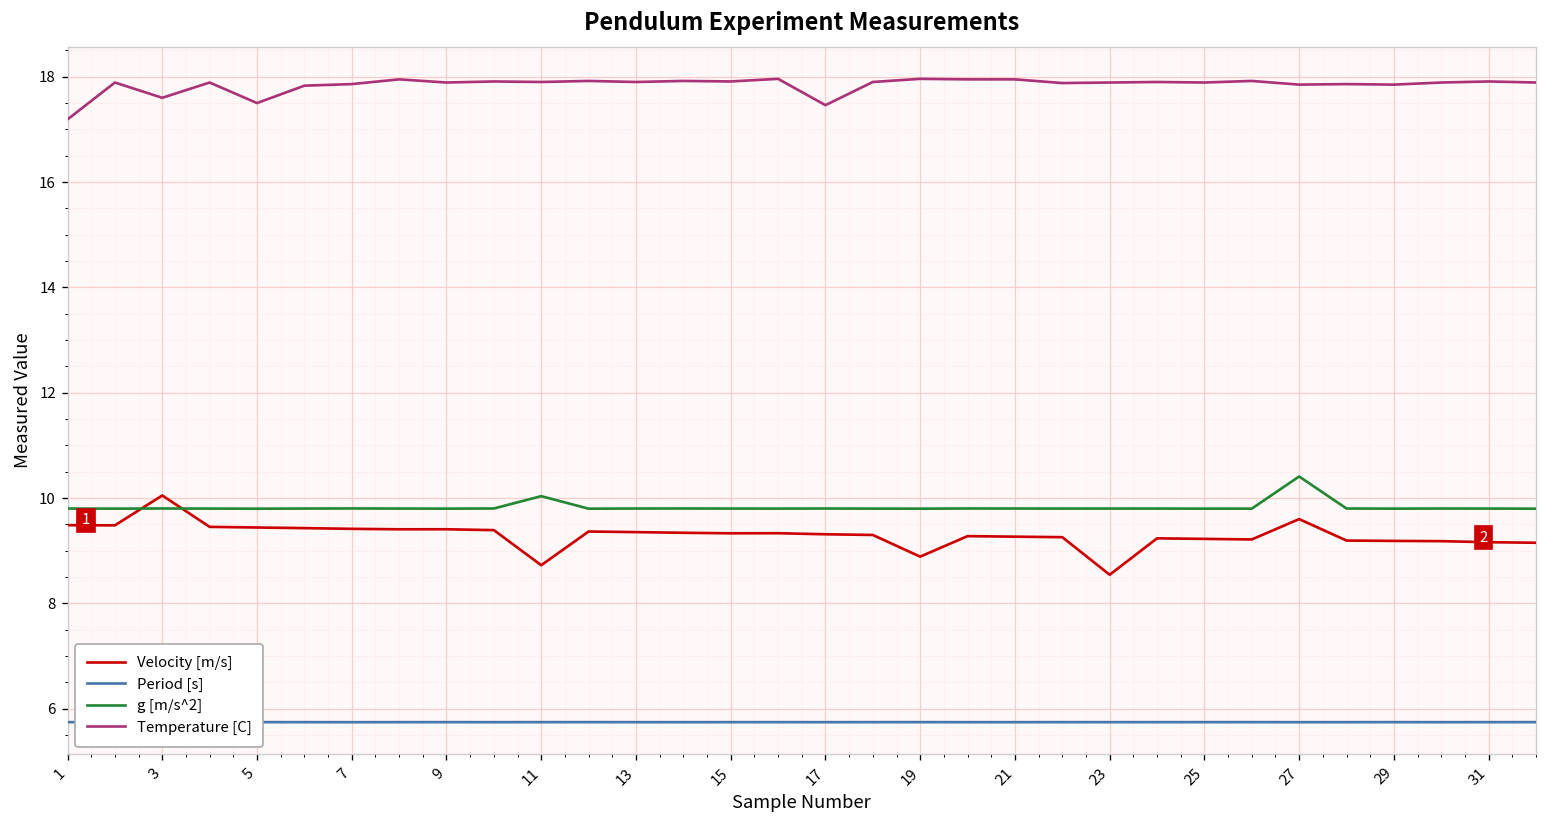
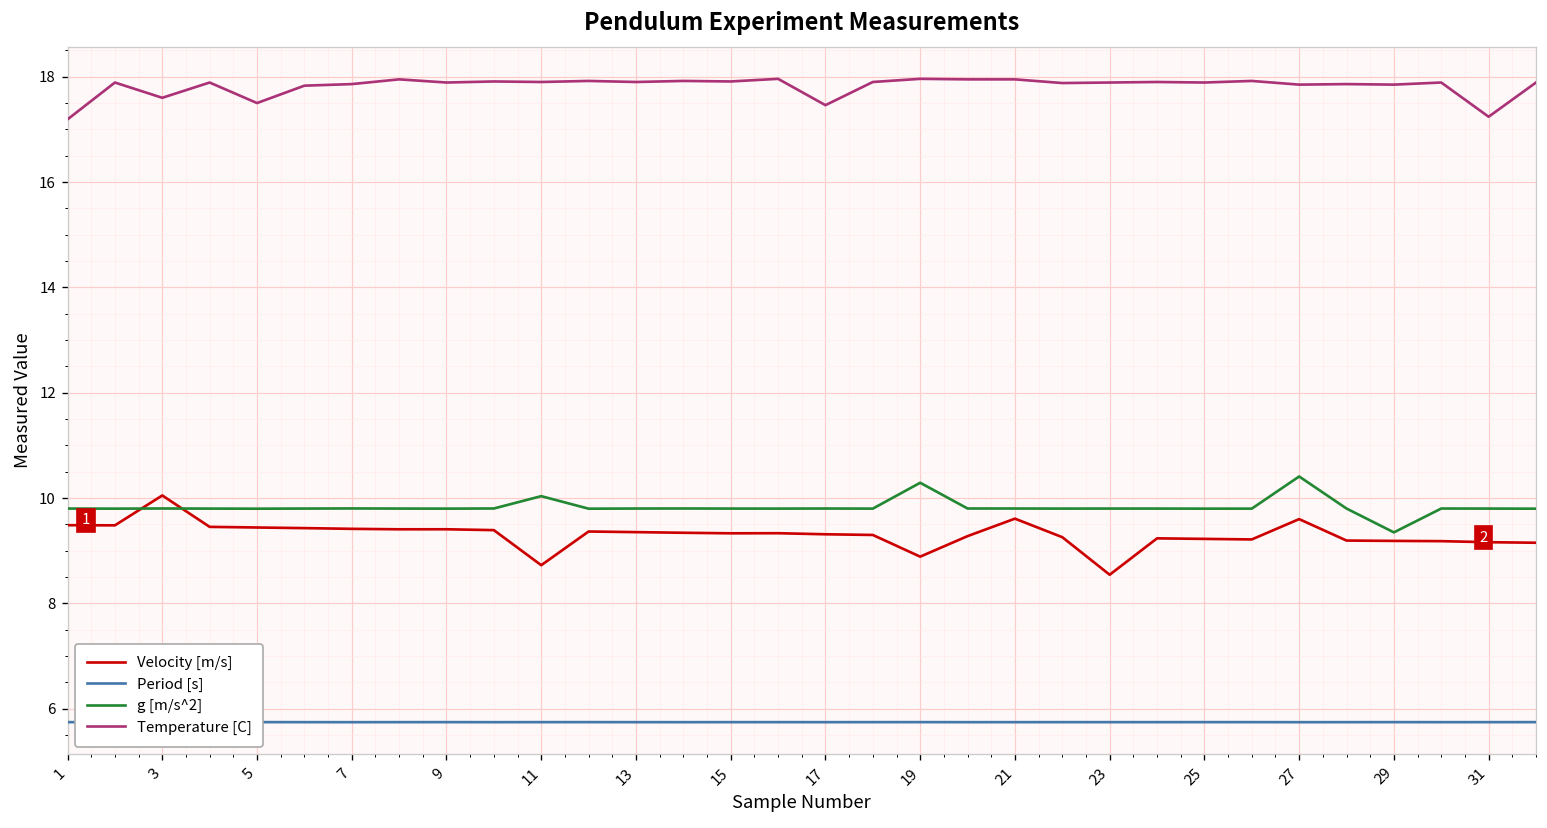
g [m/s^2], 19: 9.8 -> 10.3
Velocity [m/s], 21: 9.3 -> 9.6
g [m/s^2], 29: 9.8 -> 9.3
Temperature [C], 31: 17.9 -> 17.2
